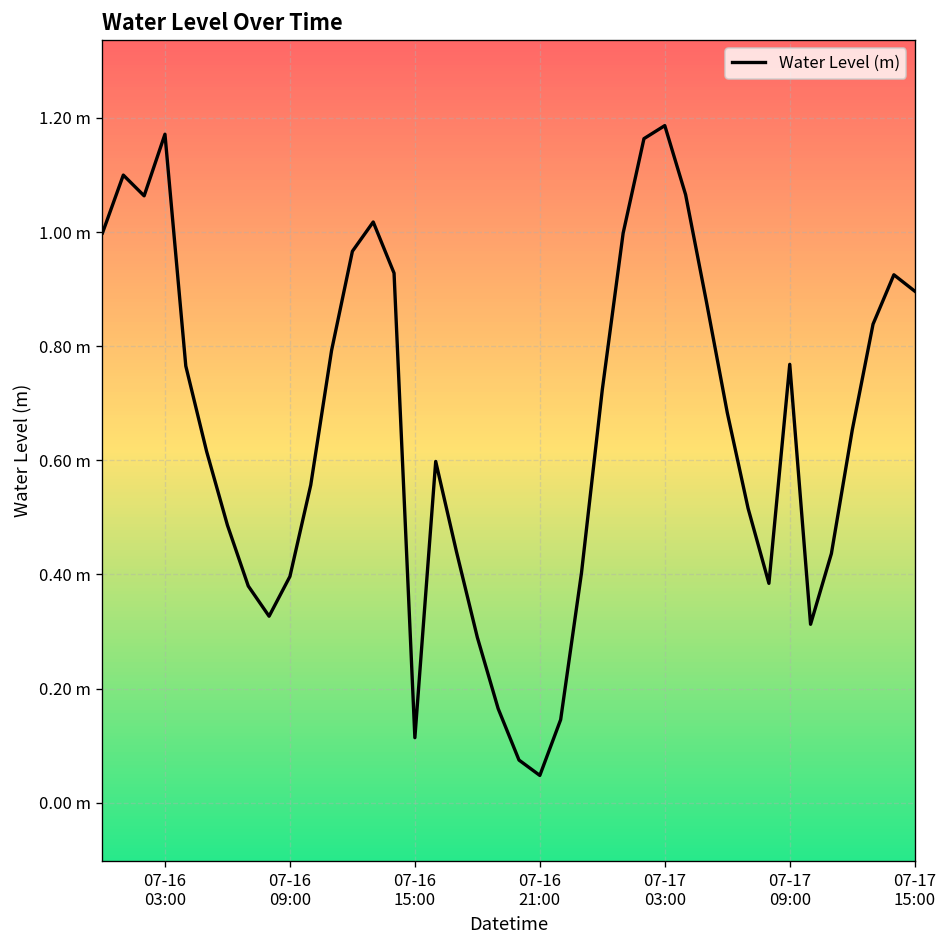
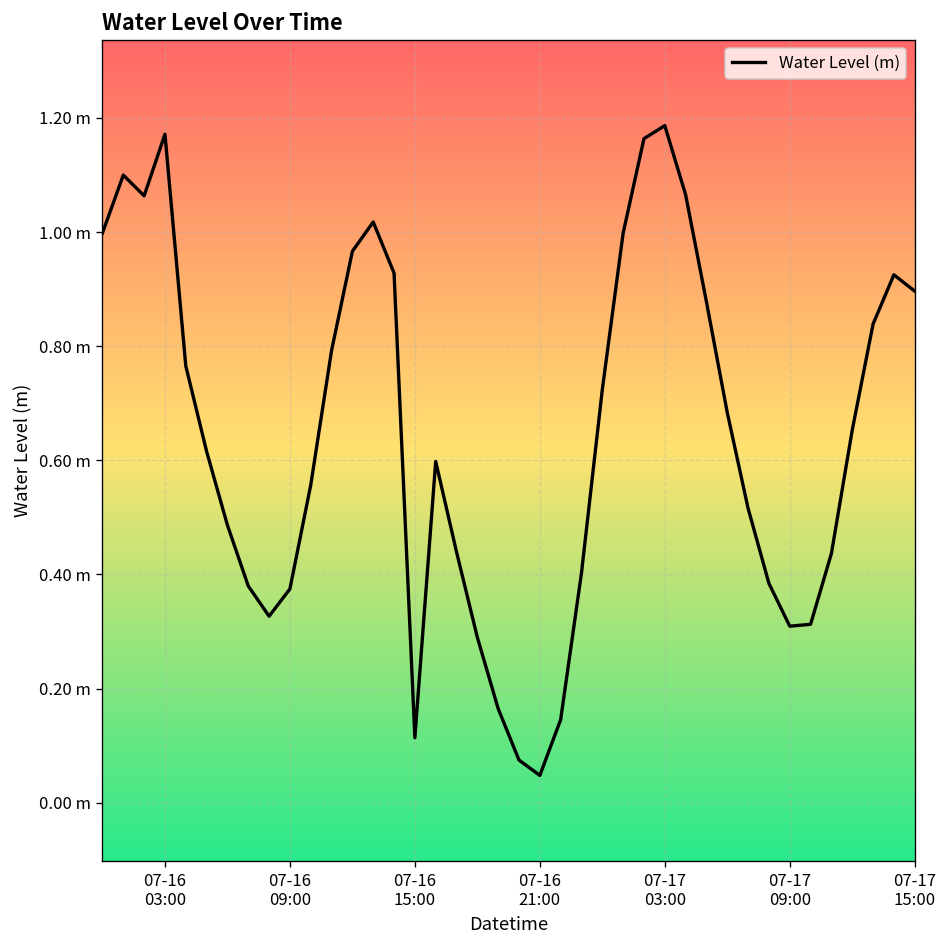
07-16 09:00: 0.40 m -> 0.37 m
07-17 09:00: 0.77 m -> 0.31 m
